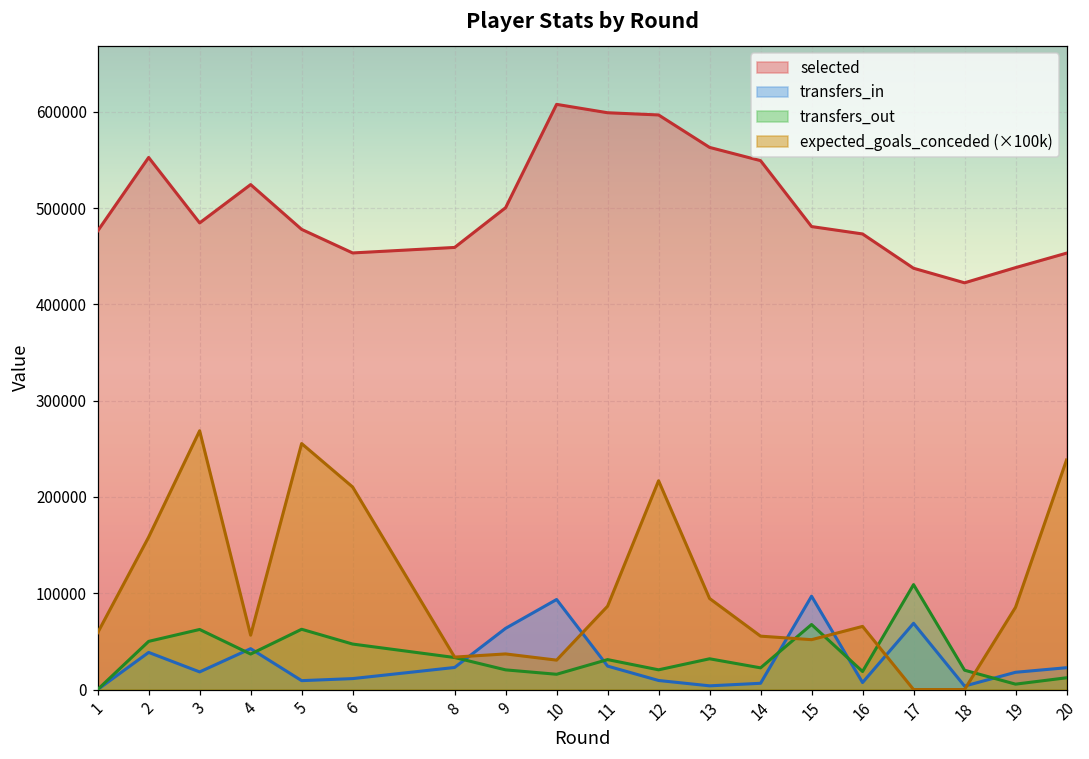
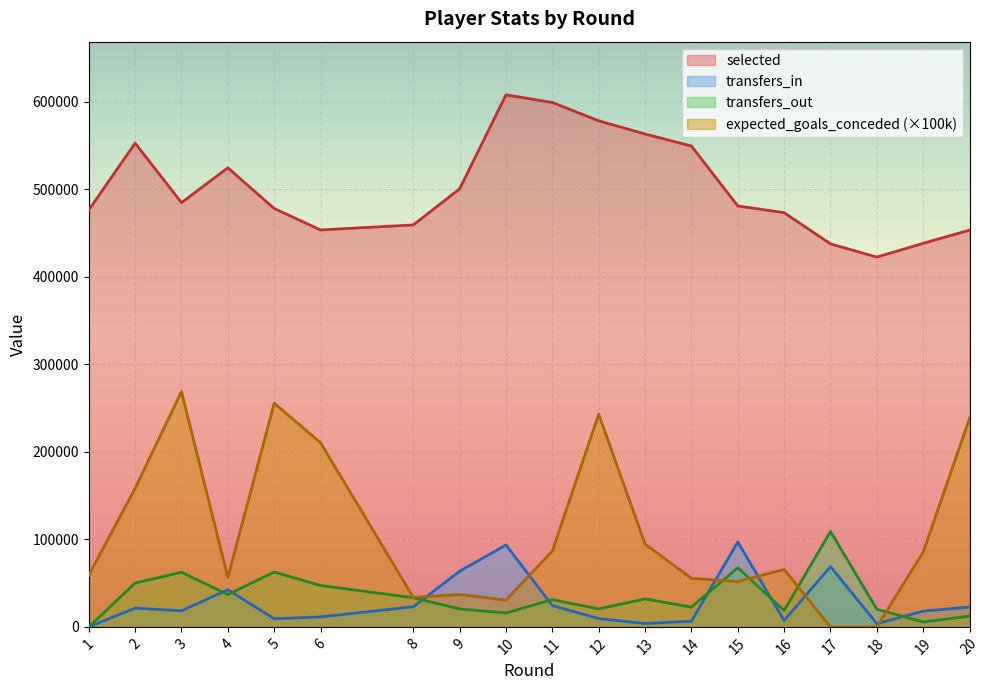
transfers_in, 2: 40000 -> 20000
selected, 12: 600000 -> 580000
expected_goals_conceded (×100k), 12: 220000 -> 240000
